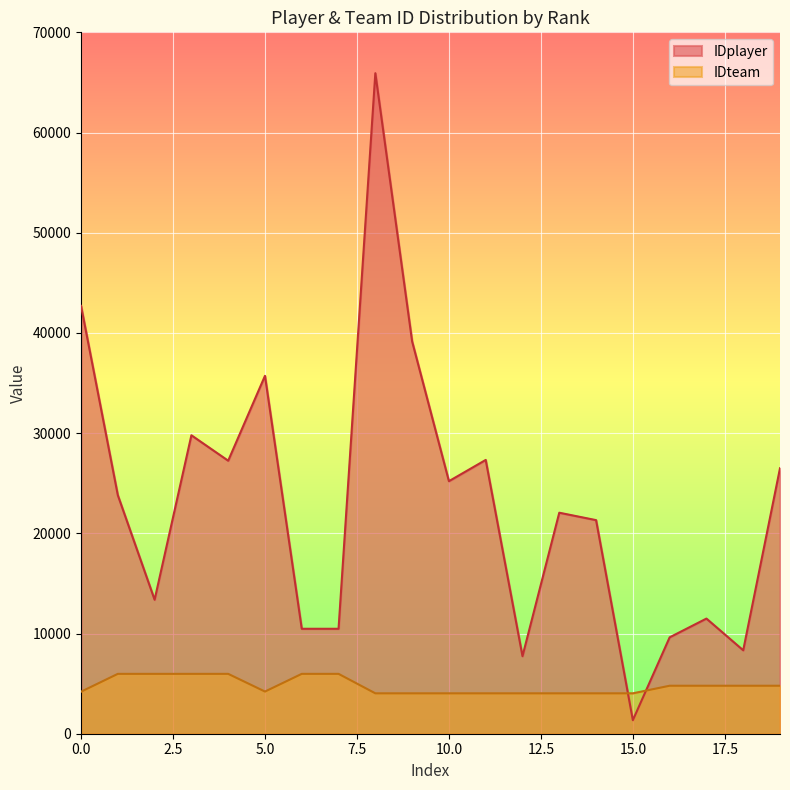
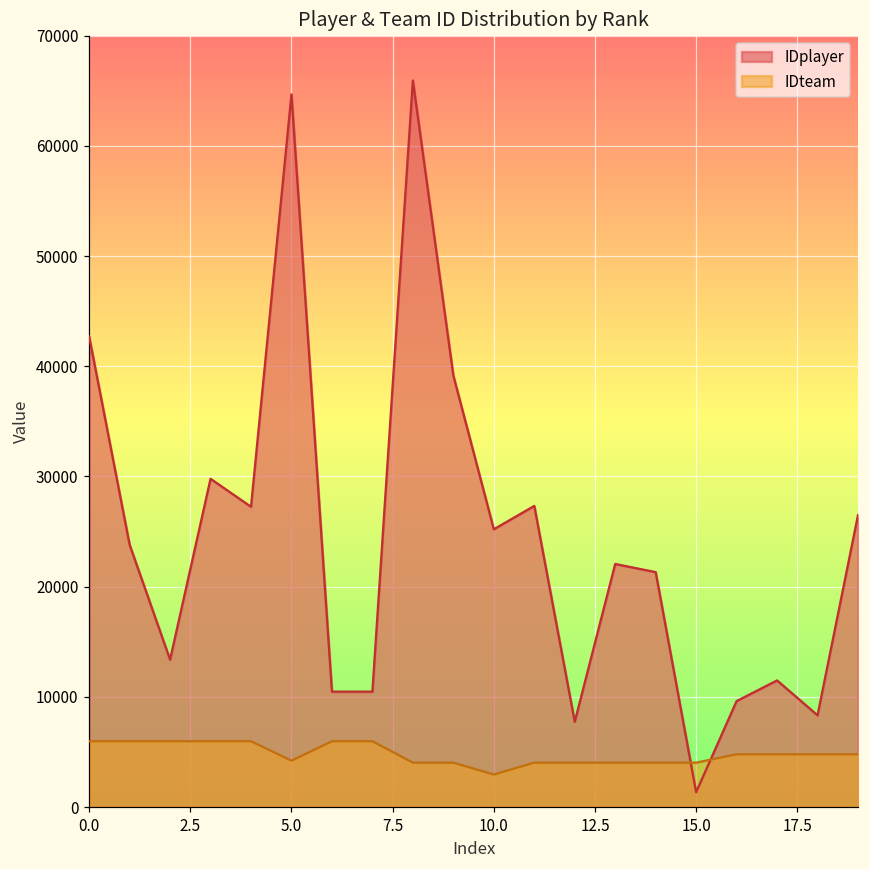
IDteam, 0.0: 4200 -> 6000
IDplayer, 5.0: 35700 -> 64700
IDteam, 10.0: 4000 -> 3000
